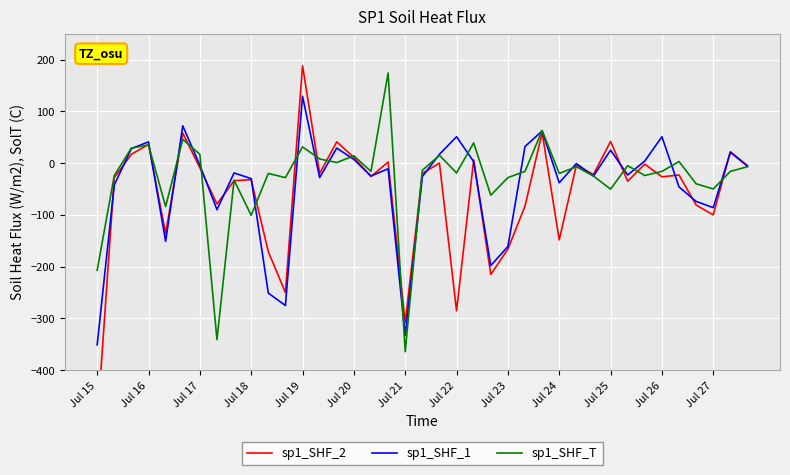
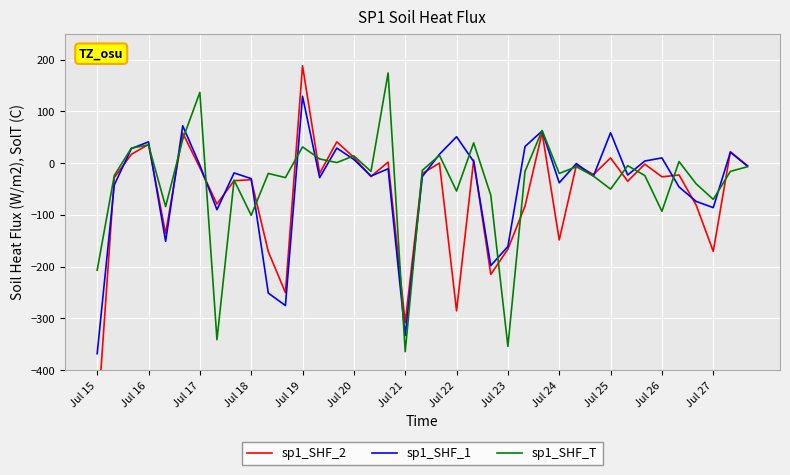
sp1_SHF_1, Jul 15: -350 -> -370
sp1_SHF_T, Jul 17: 20 -> 140
sp1_SHF_T, Jul 22: -20 -> -50
sp1_SHF_T, Jul 23: -30 -> -350
sp1_SHF_2, Jul 25: 40 -> 10
sp1_SHF_1, Jul 25: 30 -> 60
sp1_SHF_1, Jul 26: 50 -> 10
sp1_SHF_T, Jul 26: -20 -> -90
sp1_SHF_2, Jul 27: -100 -> -170
sp1_SHF_T, Jul 27: -50 -> -70
